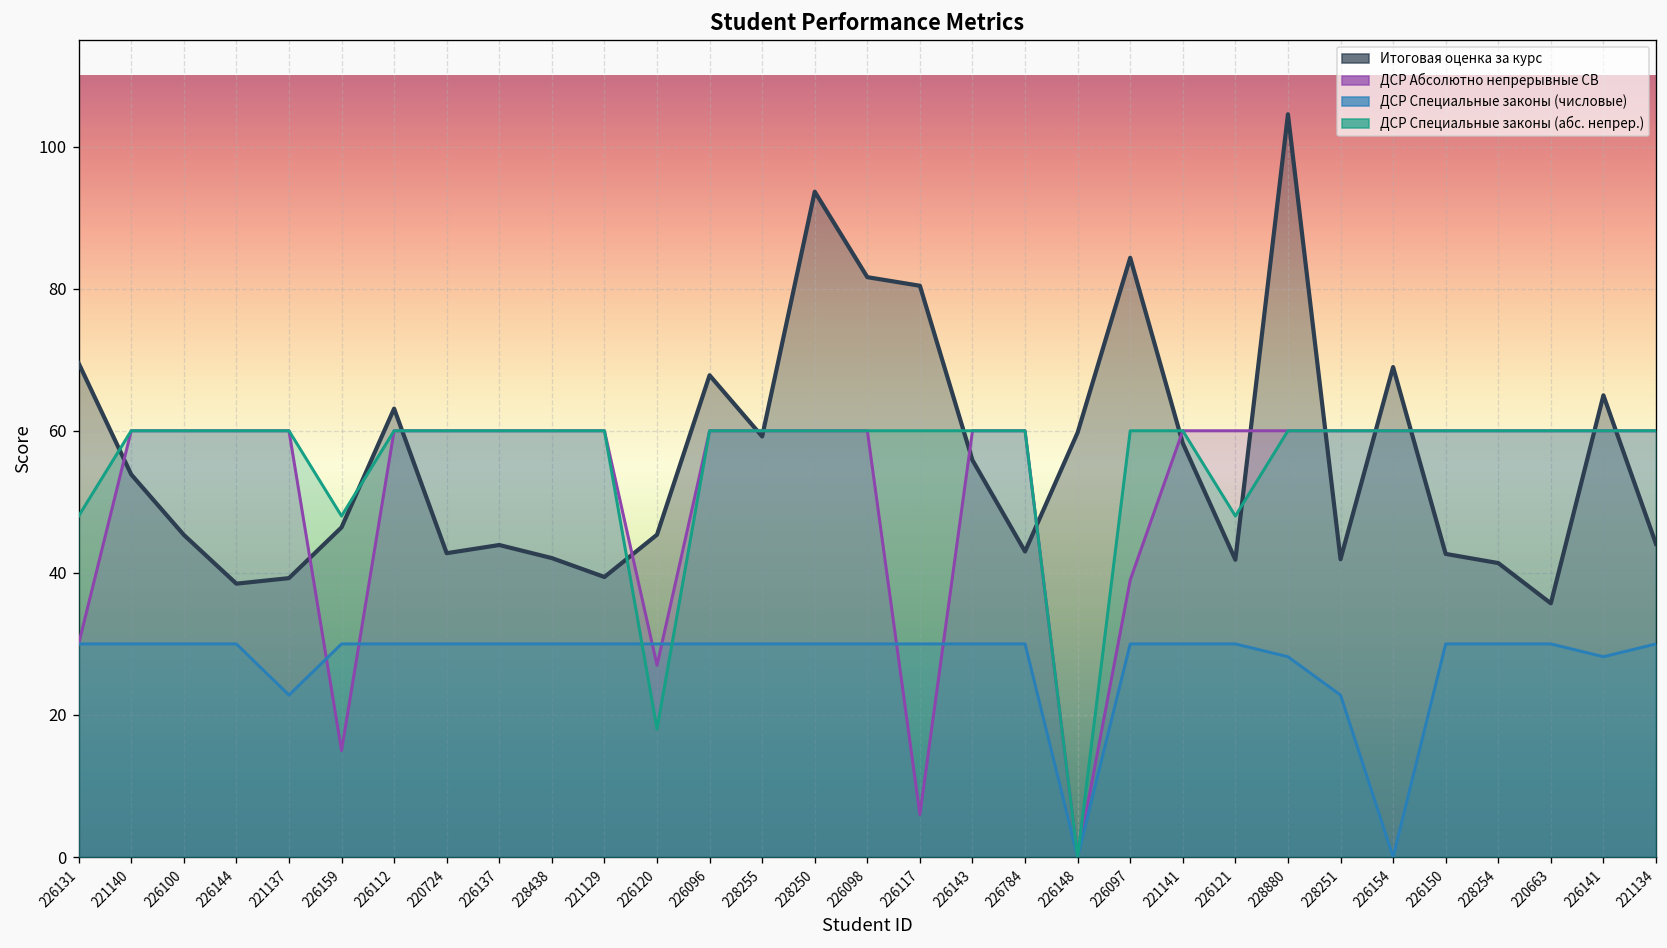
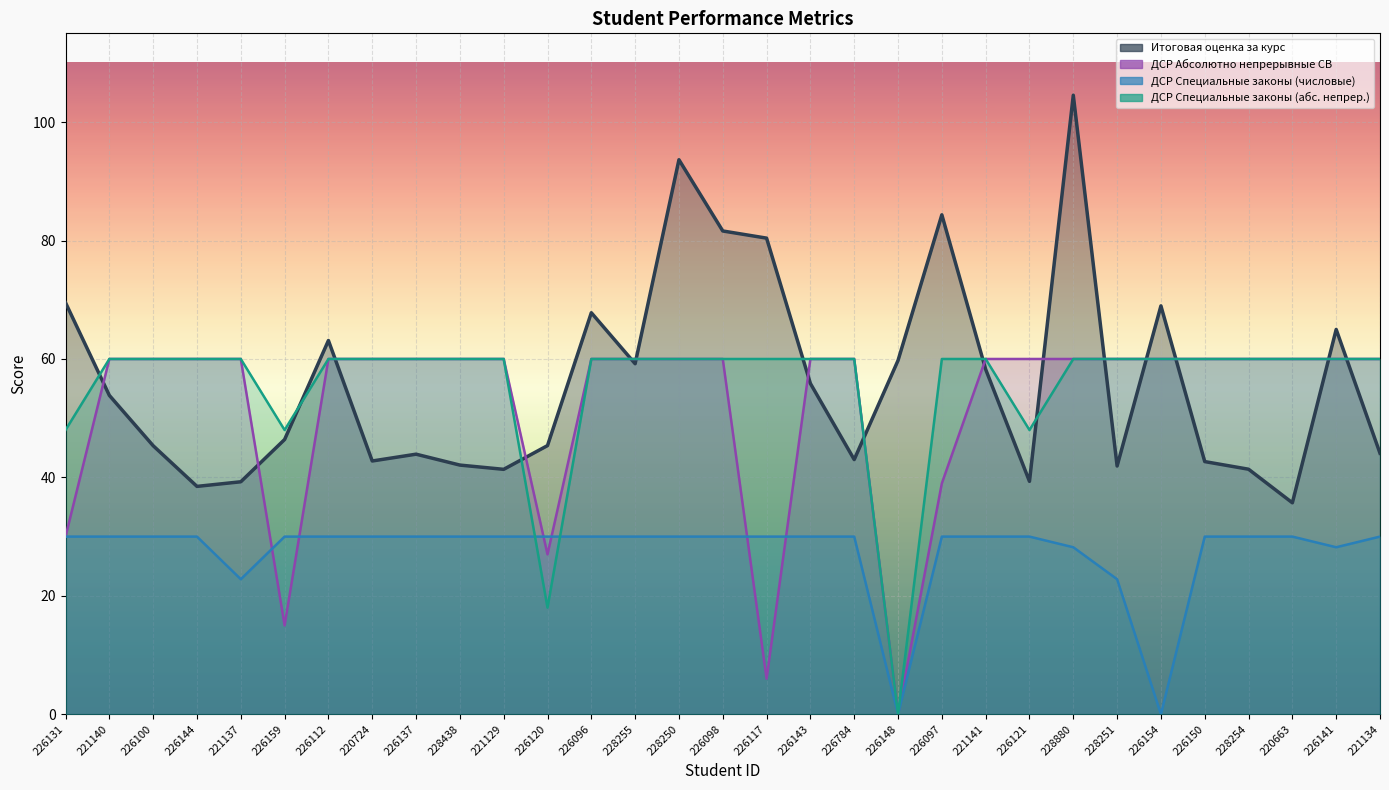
Итоговая оценка за курс, 221129: 39 -> 41
Итоговая оценка за курс, 226121: 42 -> 39
